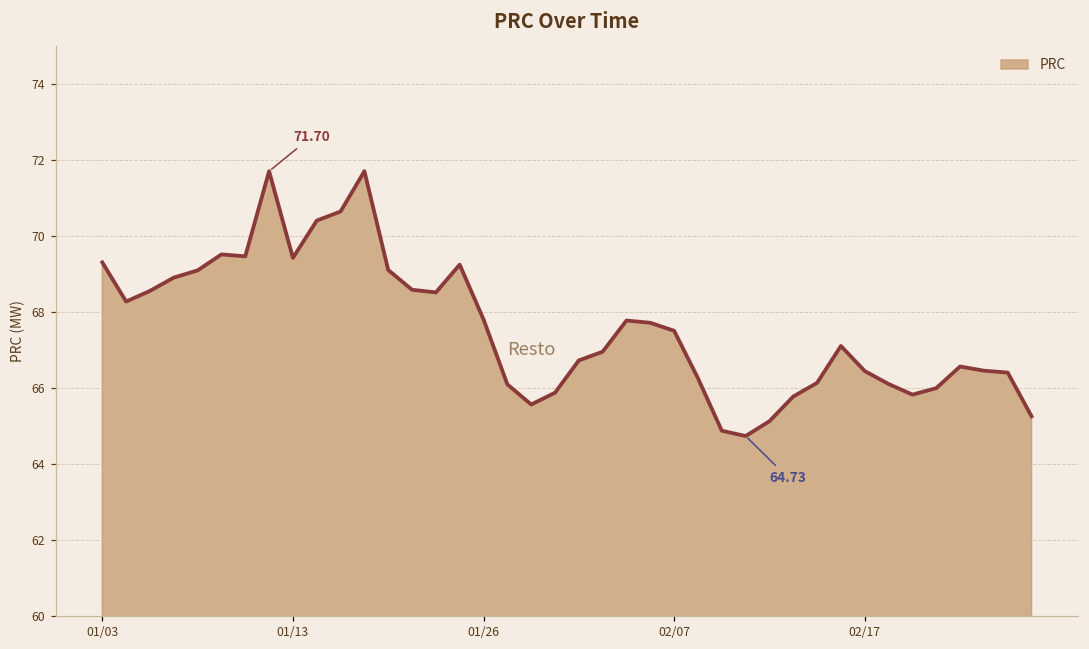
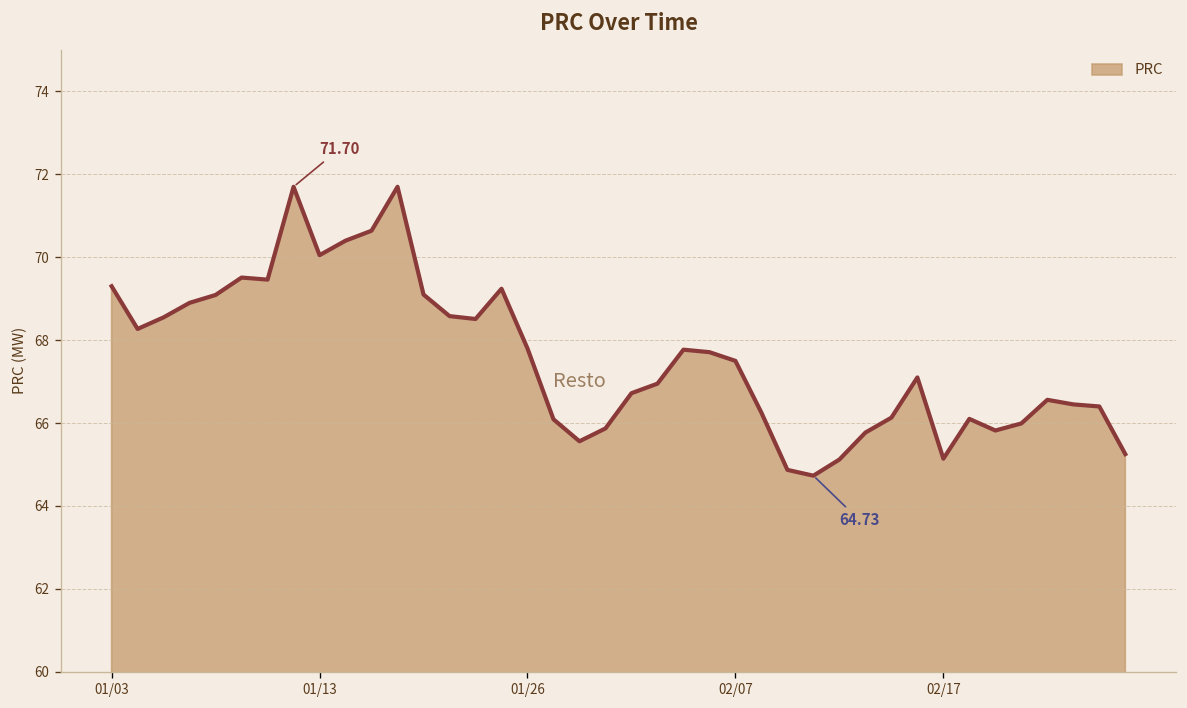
01/13: 69.4 -> 70.1
02/17: 66.4 -> 65.1
